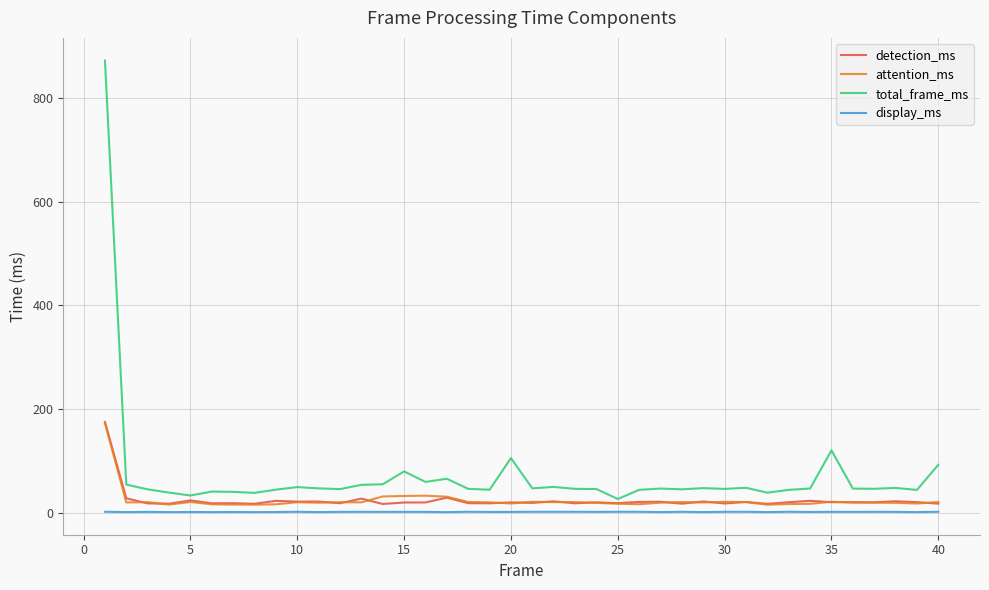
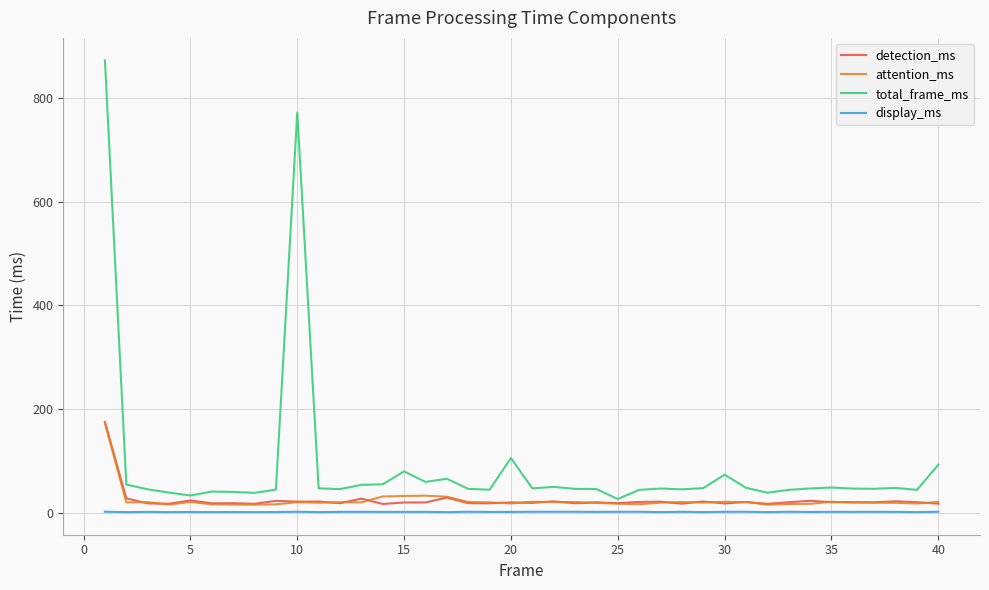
total_frame_ms, 10: 50 -> 770
total_frame_ms, 30: 50 -> 70
total_frame_ms, 35: 120 -> 50
